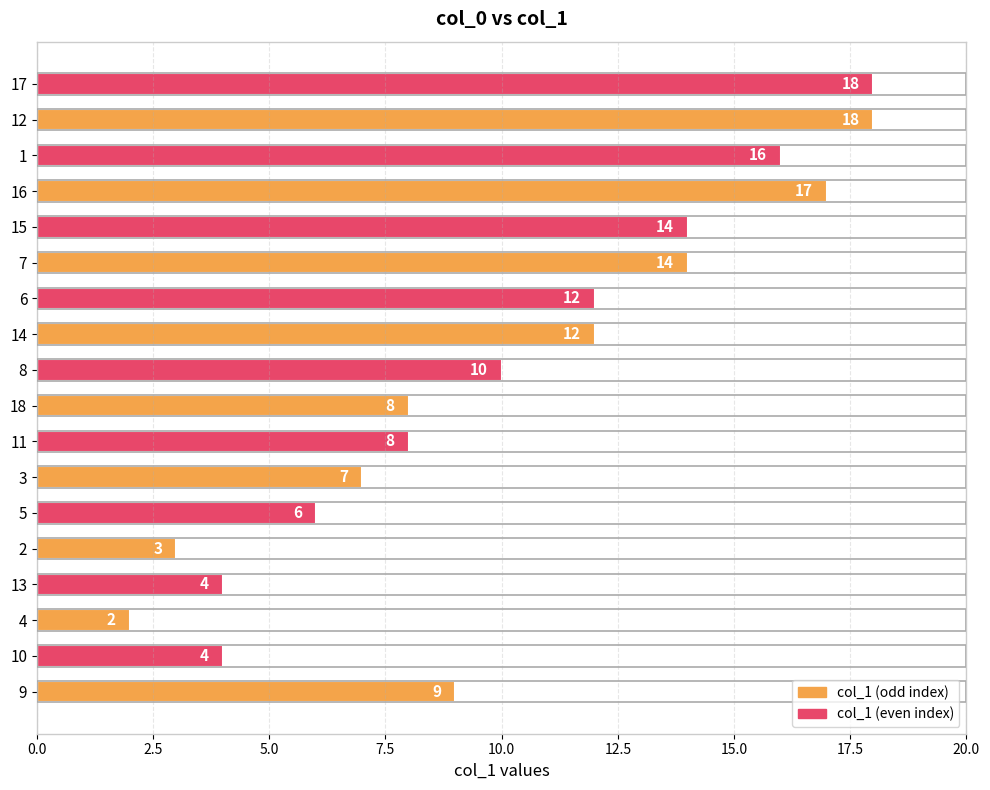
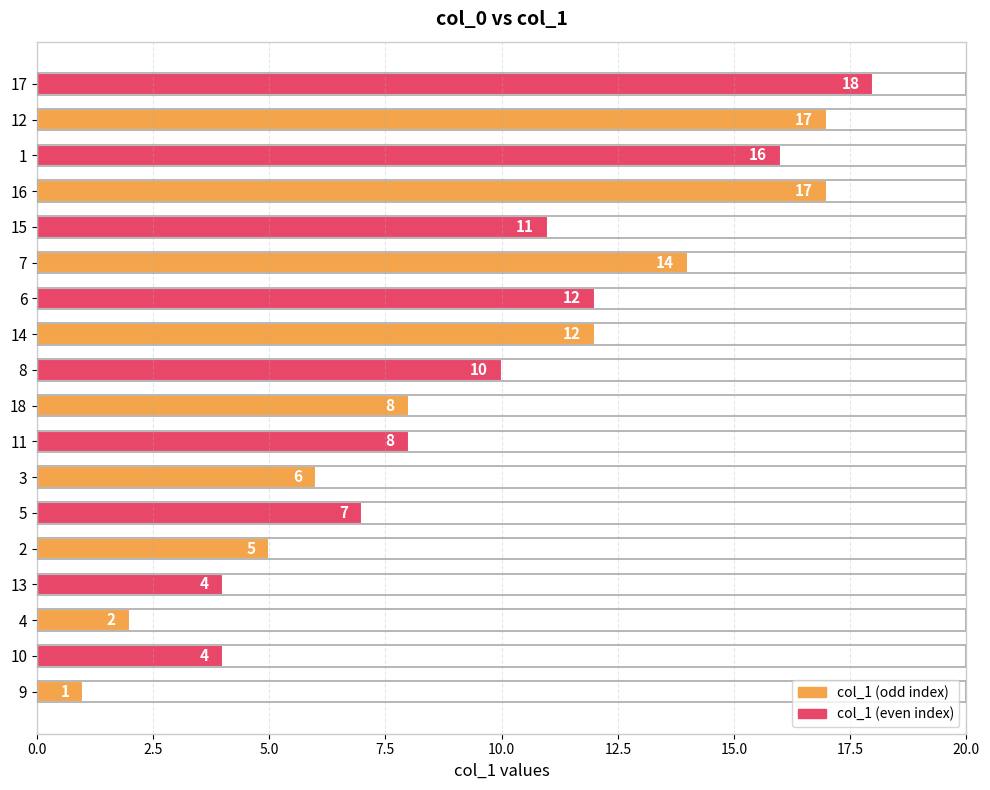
12: 18 -> 17
15: 14 -> 11
3: 7 -> 6
5: 6 -> 7
2: 3 -> 5
9: 9 -> 1
